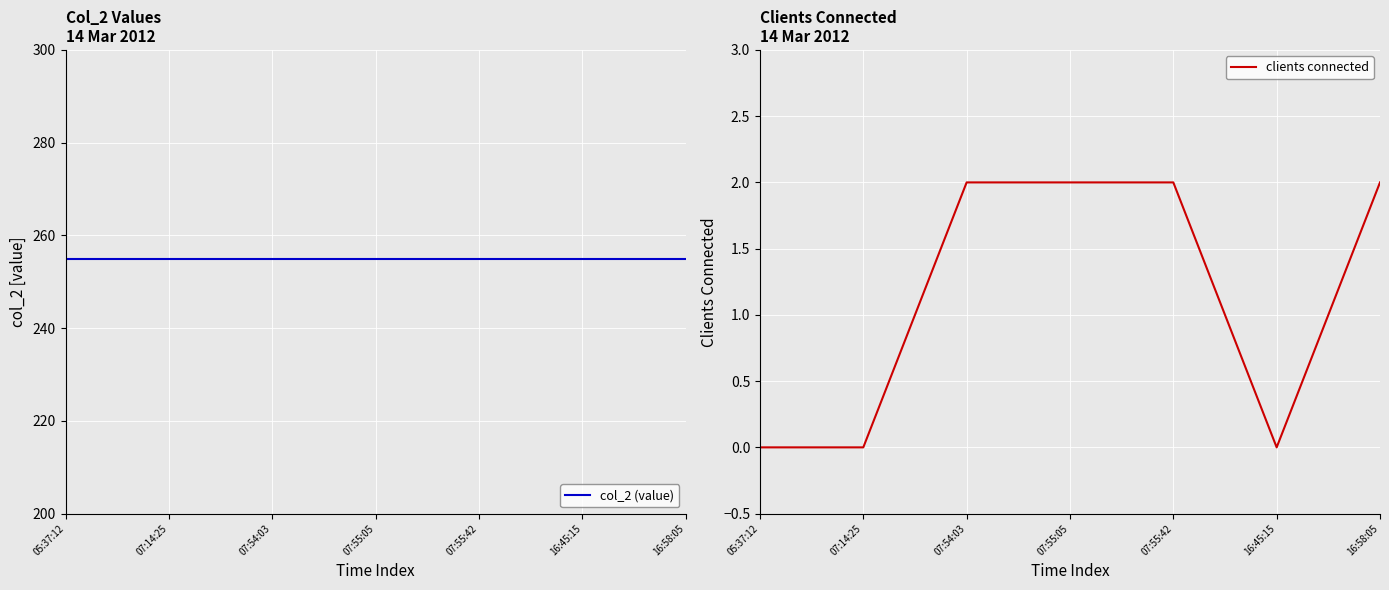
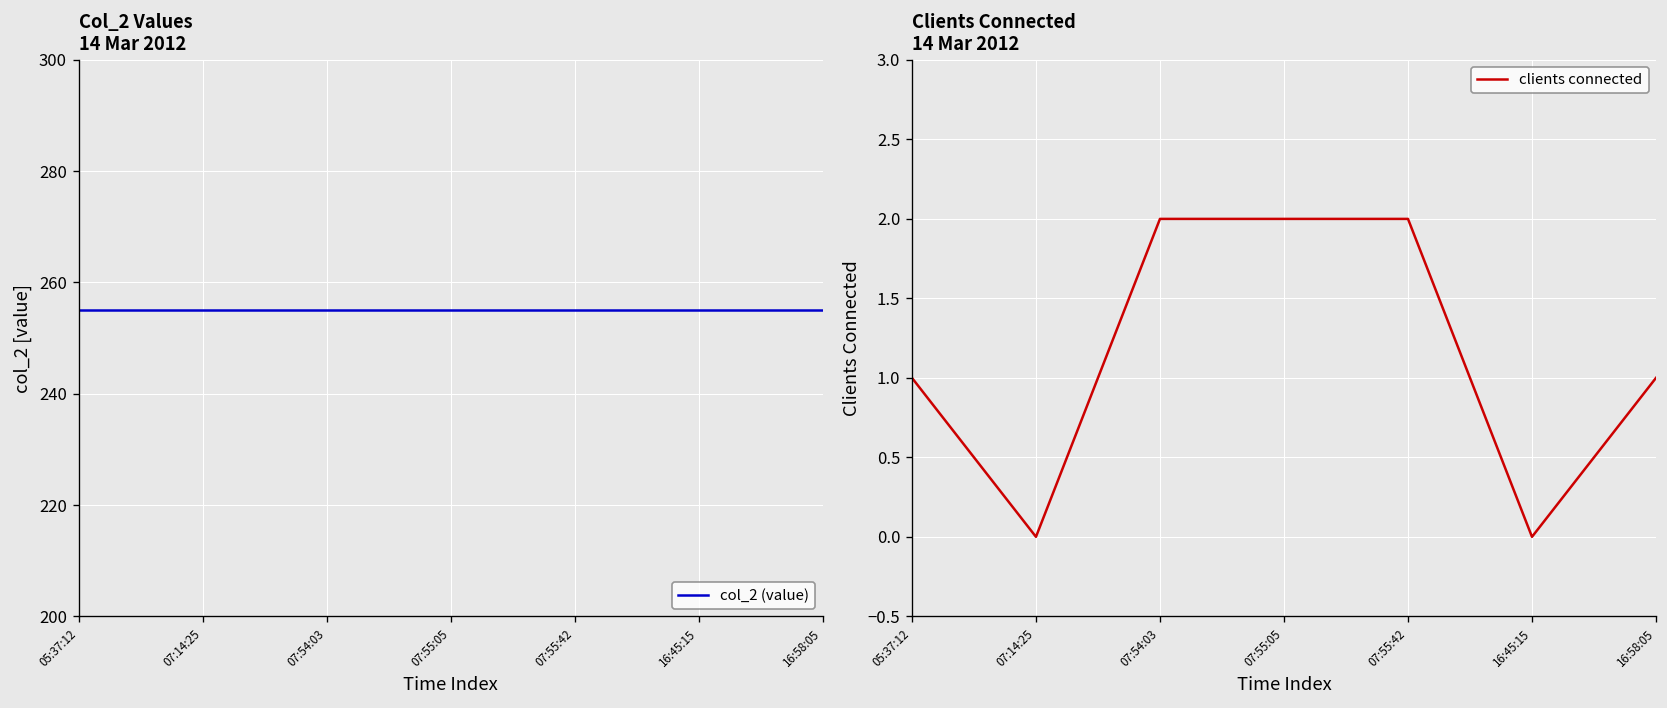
Clients Connected 14 Mar 2012, 05:37:12: 0 -> 1
Clients Connected 14 Mar 2012, 16:58:05: 2 -> 1
